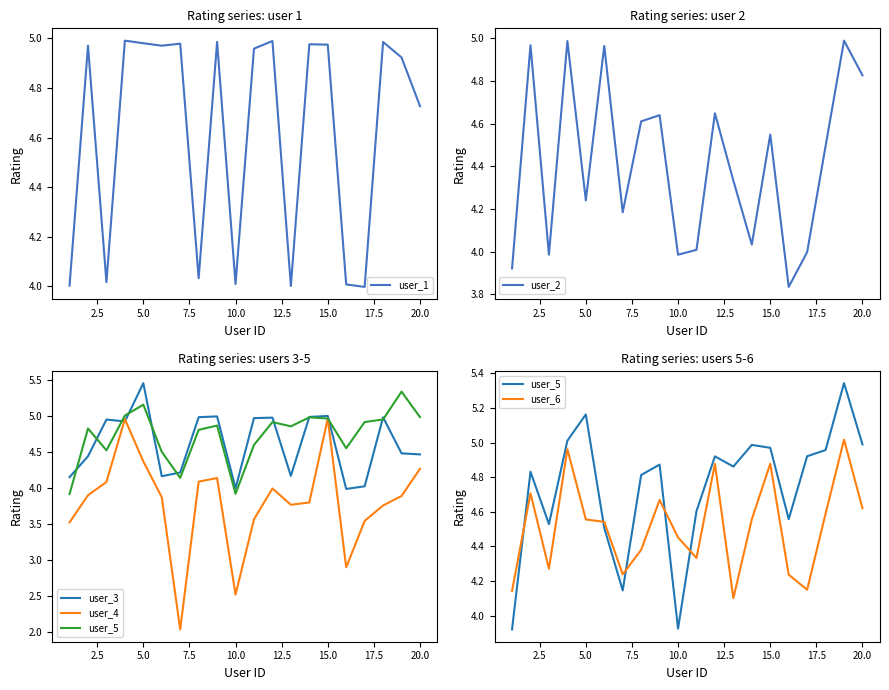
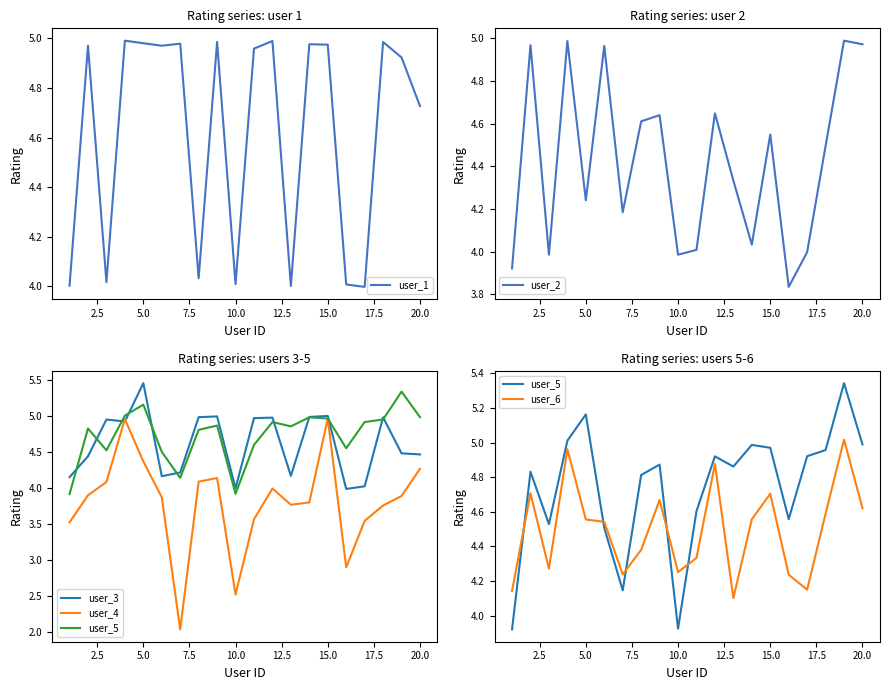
Rating series: user 2, 20.0: 4.83 -> 4.97
Rating series: users 5-6, user_6, 10.0: 4.45 -> 4.25
Rating series: users 5-6, user_6, 15.0: 4.88 -> 4.70
